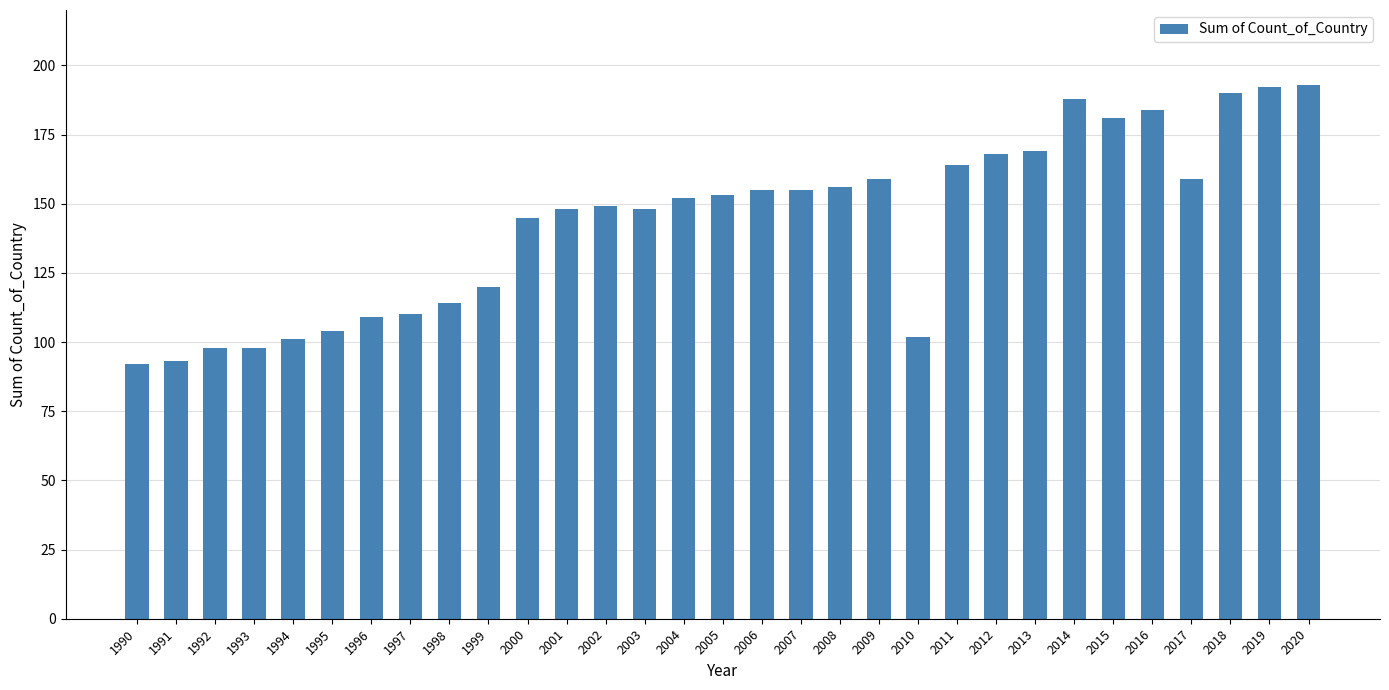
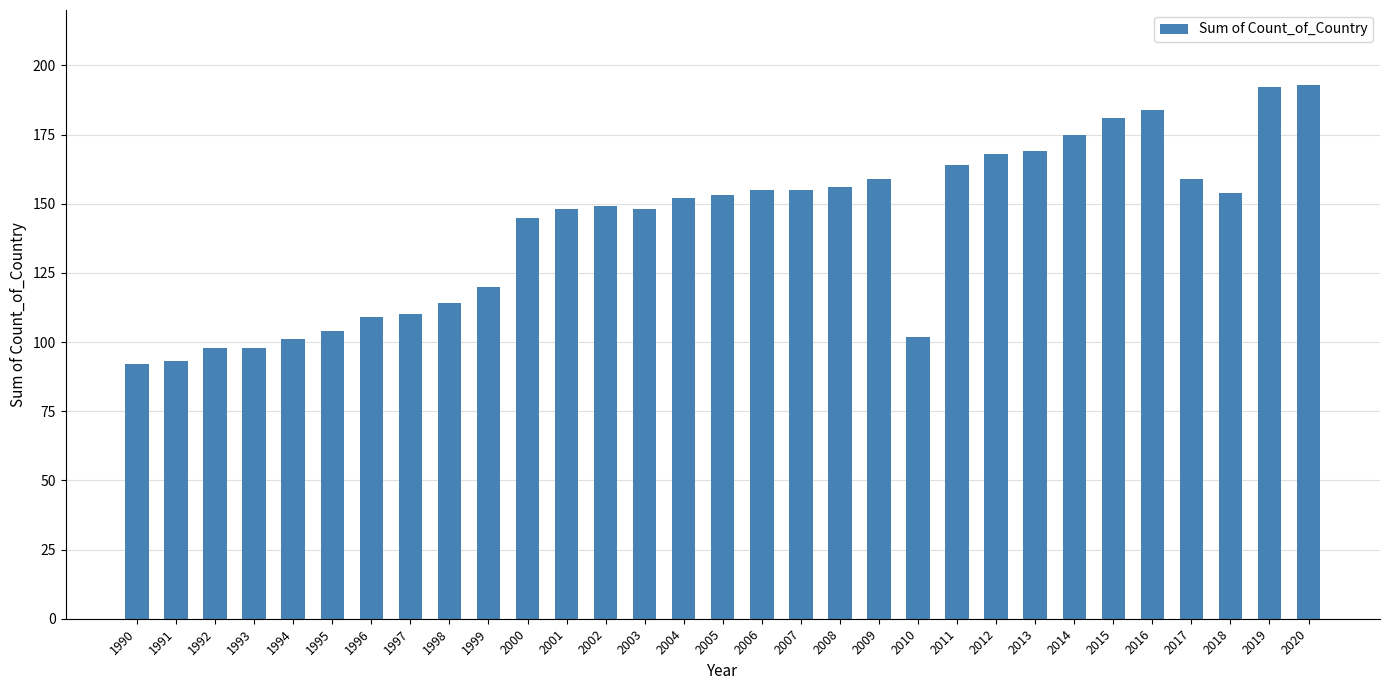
2014: 188 -> 175
2018: 190 -> 154
